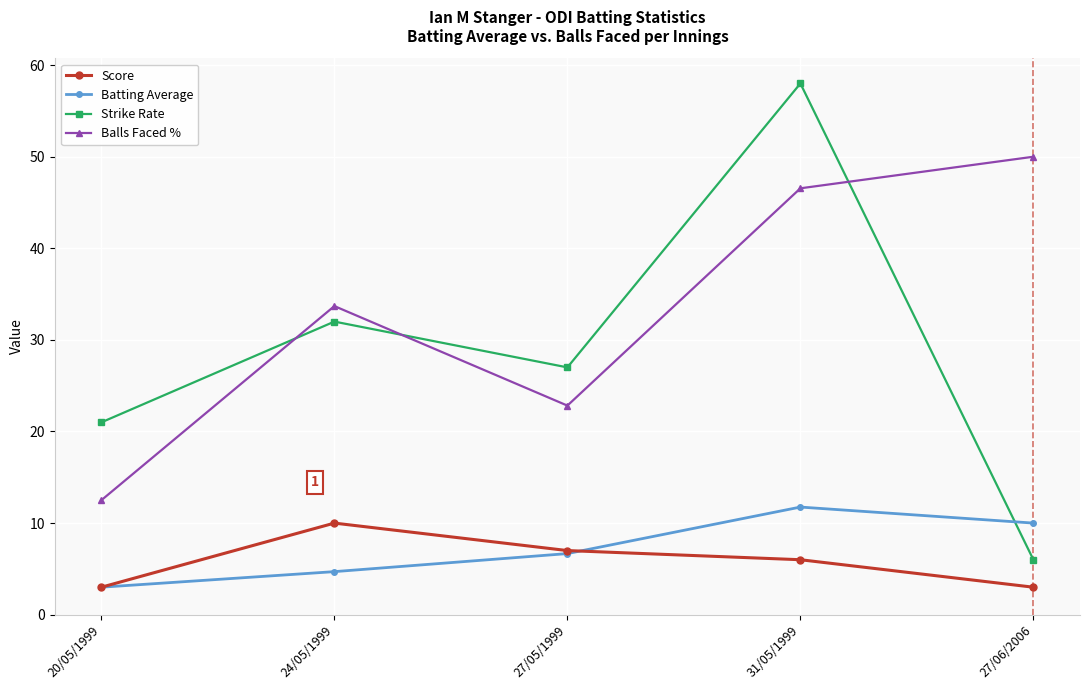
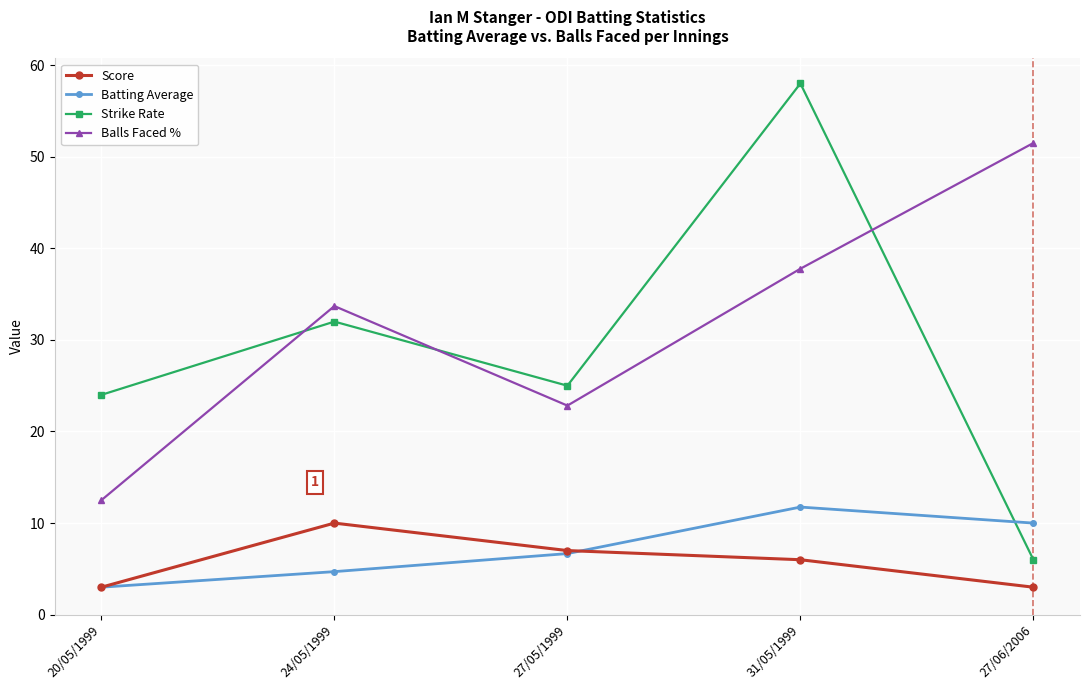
Strike Rate, 20/05/1999: 21 -> 24
Strike Rate, 27/05/1999: 27 -> 25
Balls Faced %, 31/05/1999: 47 -> 38
Balls Faced %, 27/06/2006: 50 -> 52
